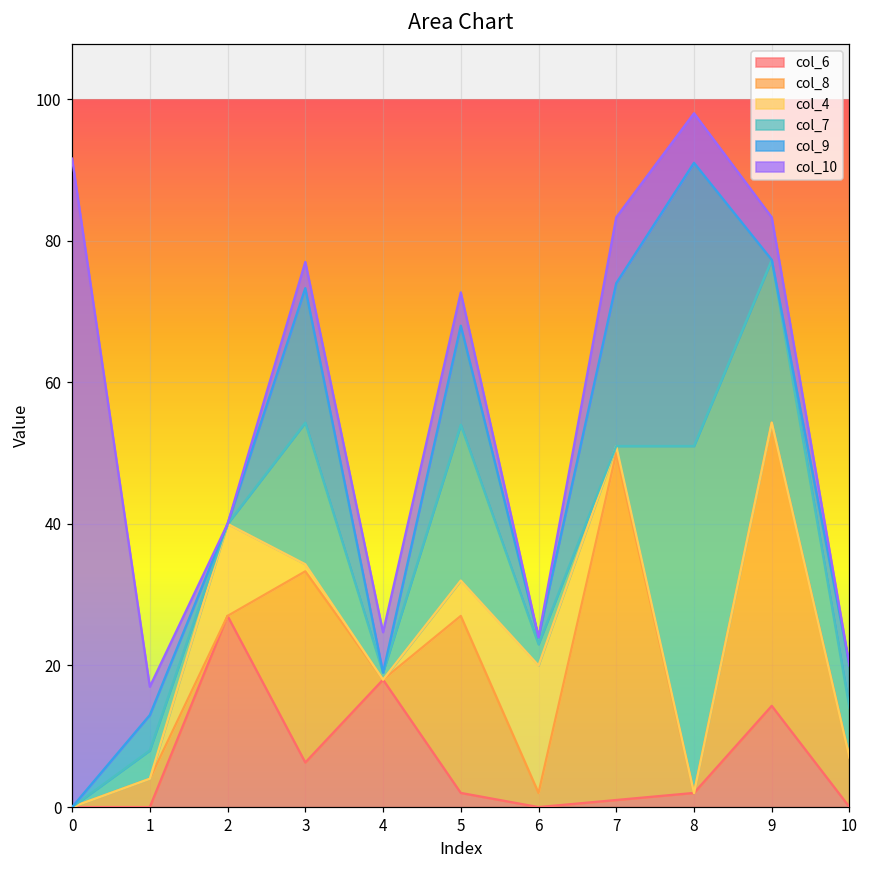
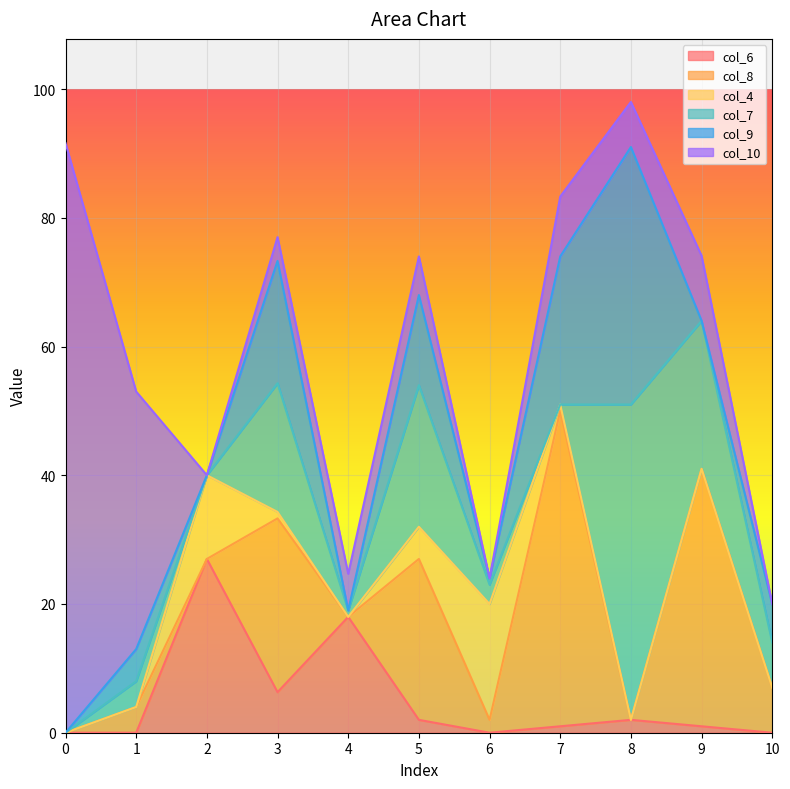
col_10, 1: 4 -> 40
col_10, 5: 5 -> 6
col_6, 9: 14 -> 1
col_10, 9: 6 -> 10
